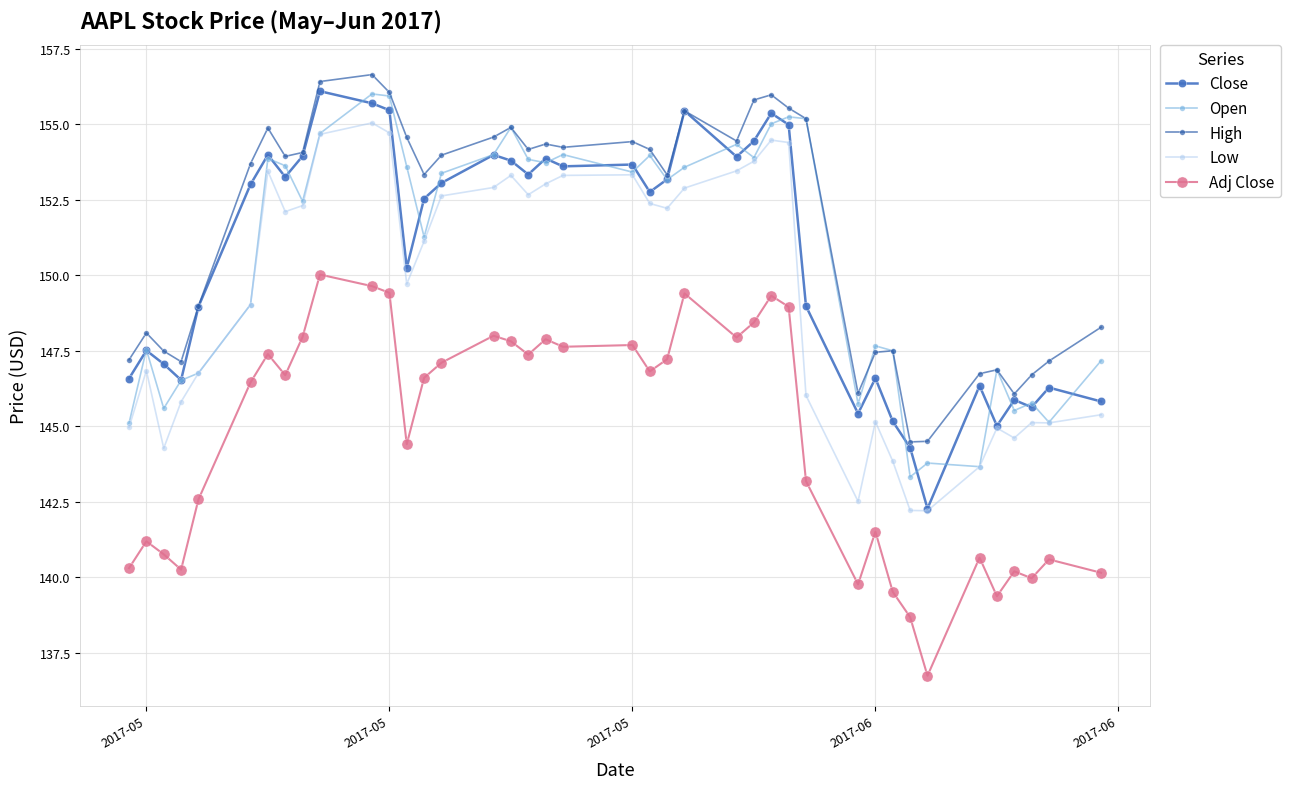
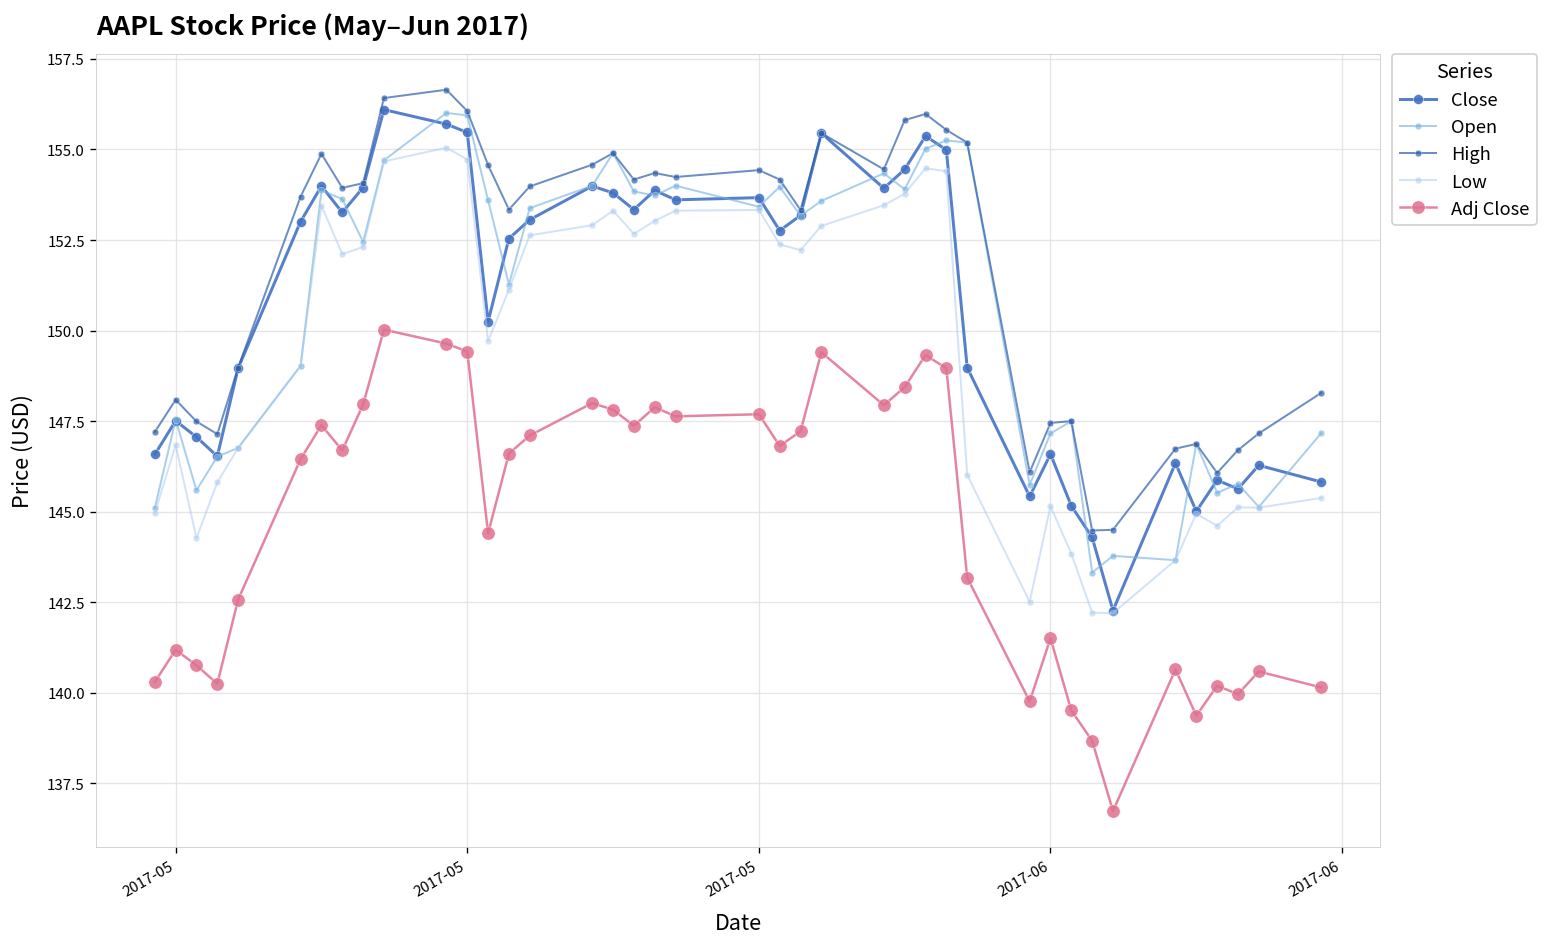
Open, 2017-06: 147.7 -> 147.2
